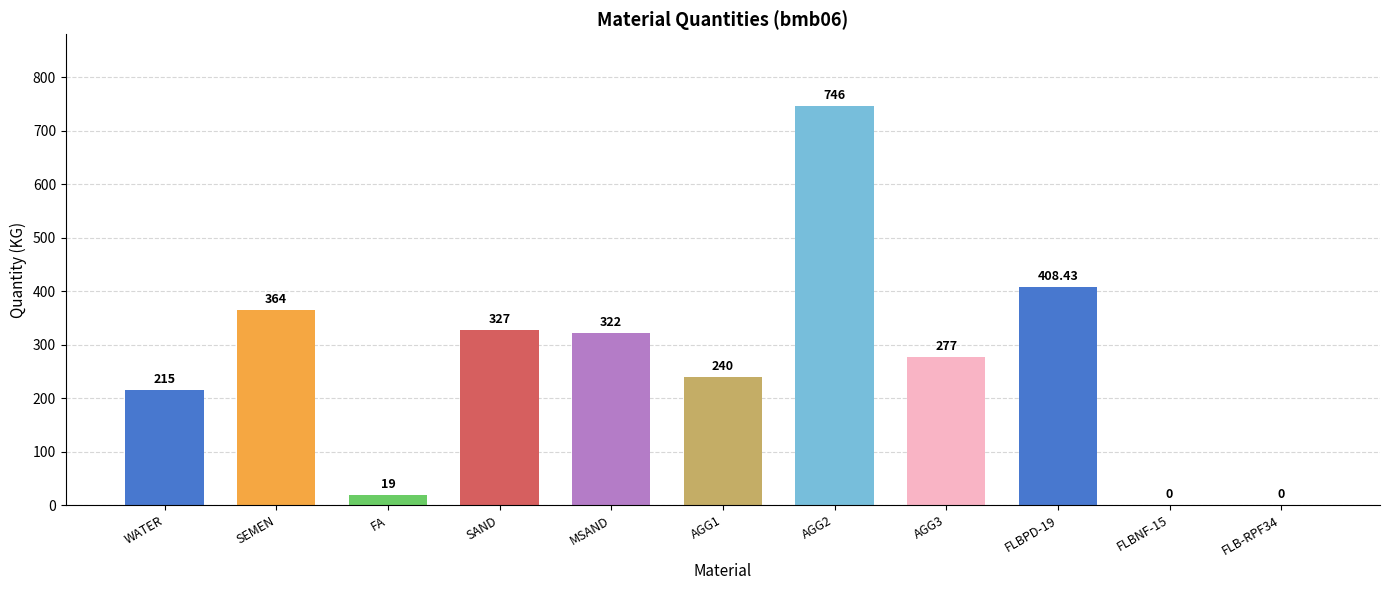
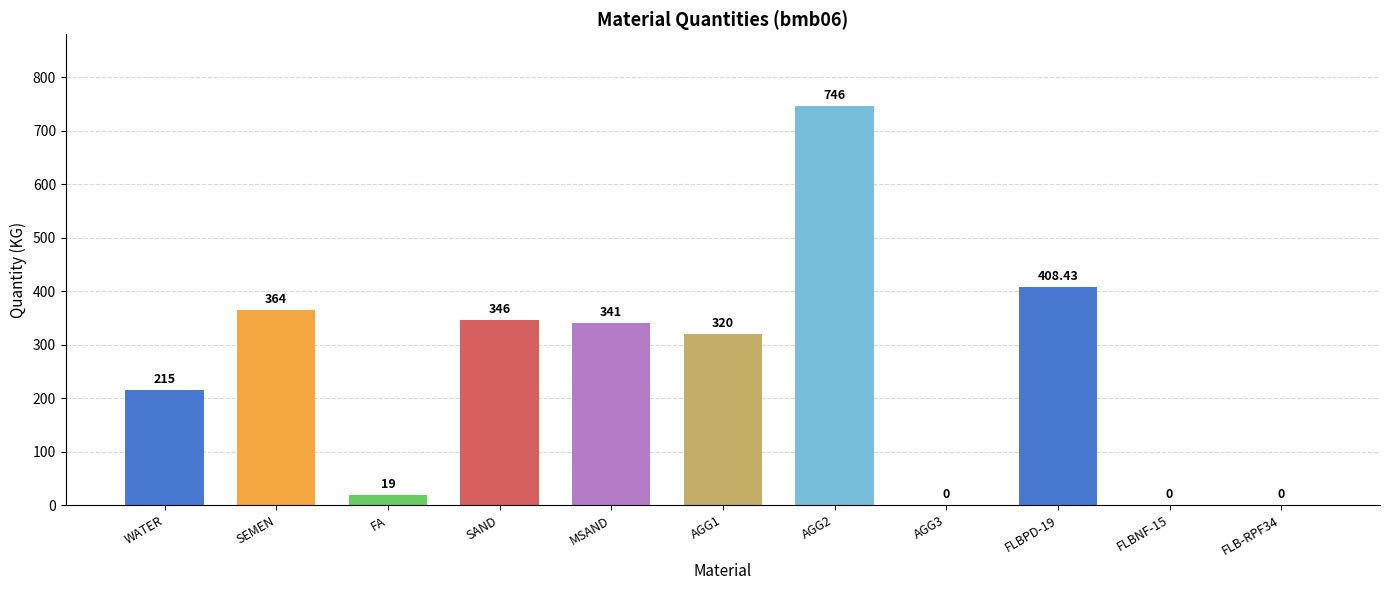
SAND: 327 -> 346
MSAND: 322 -> 341
AGG1: 240 -> 320
AGG3: 277 -> 0
